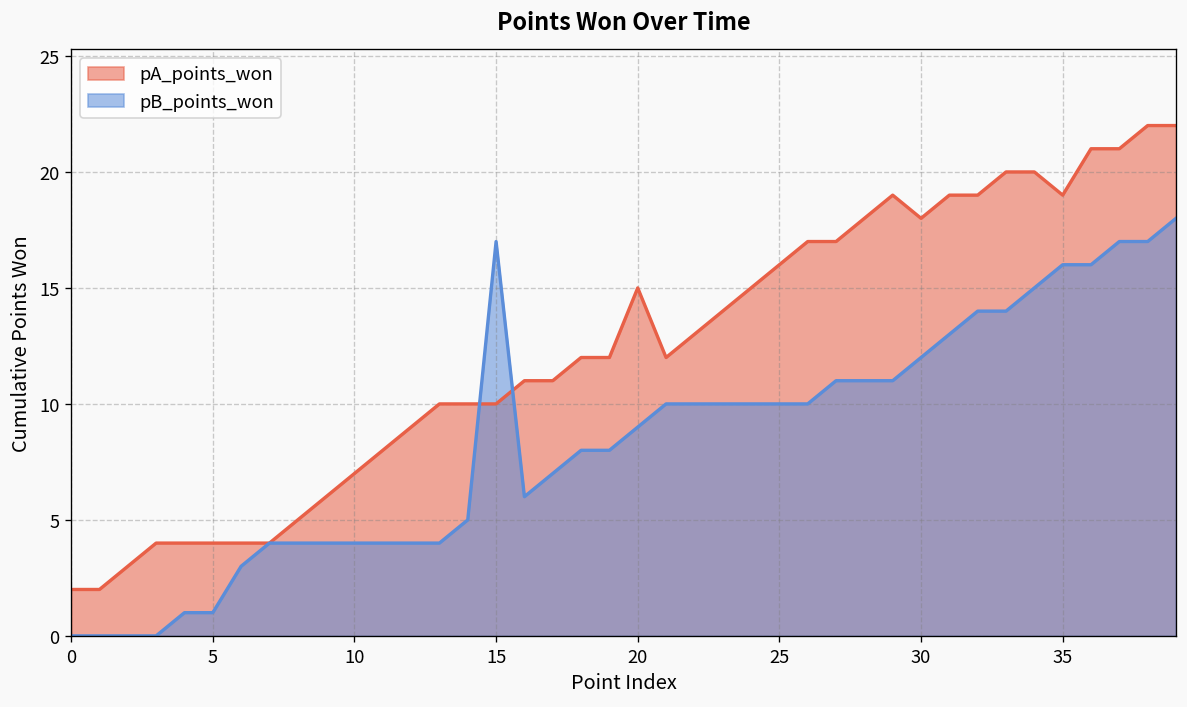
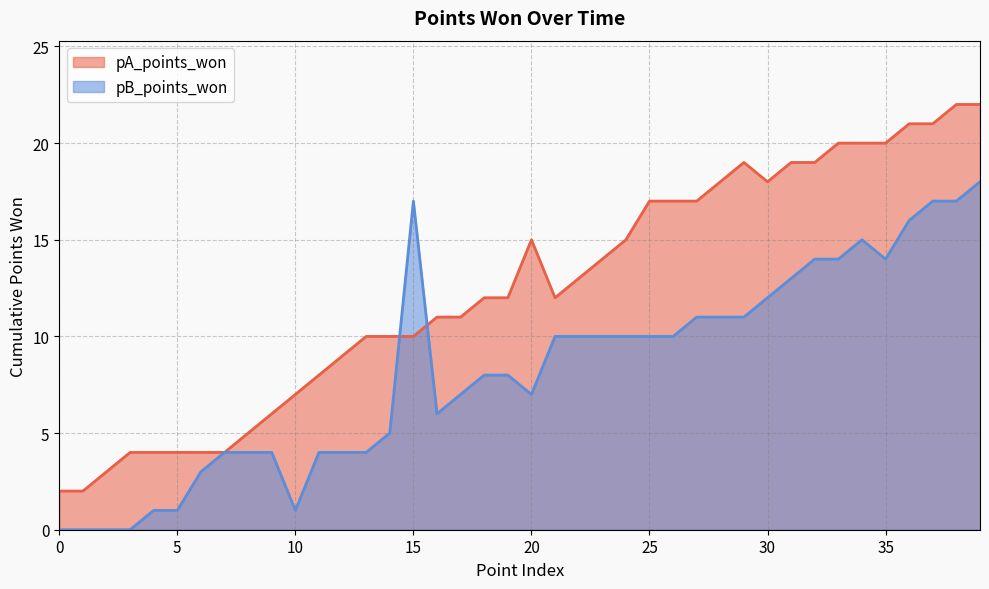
pB_points_won, 10: 4 -> 1
pB_points_won, 20: 9 -> 7
pA_points_won, 25: 16 -> 17
pA_points_won, 35: 19 -> 20
pB_points_won, 35: 16 -> 14
